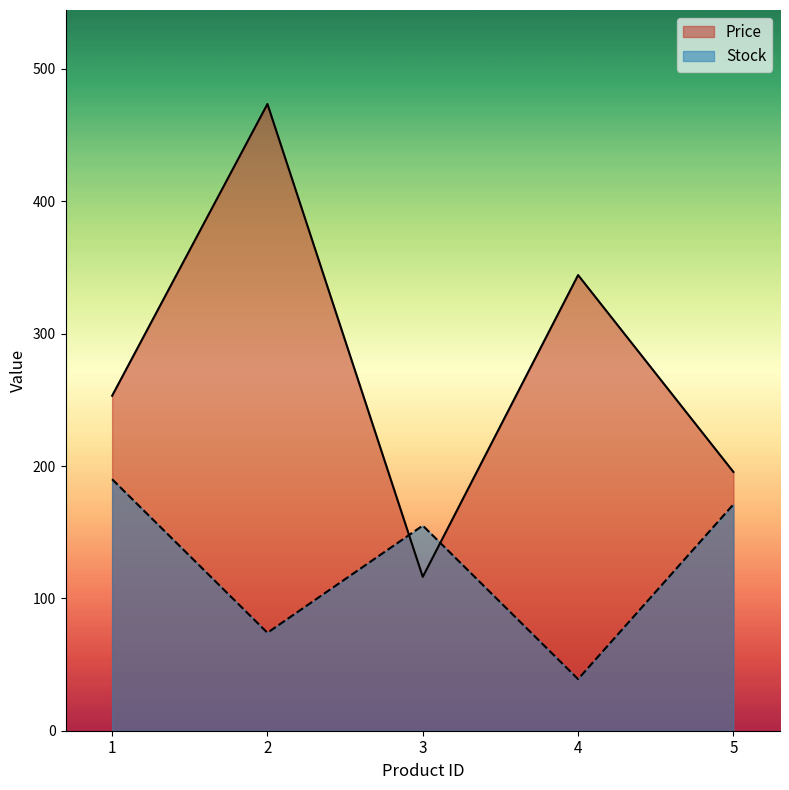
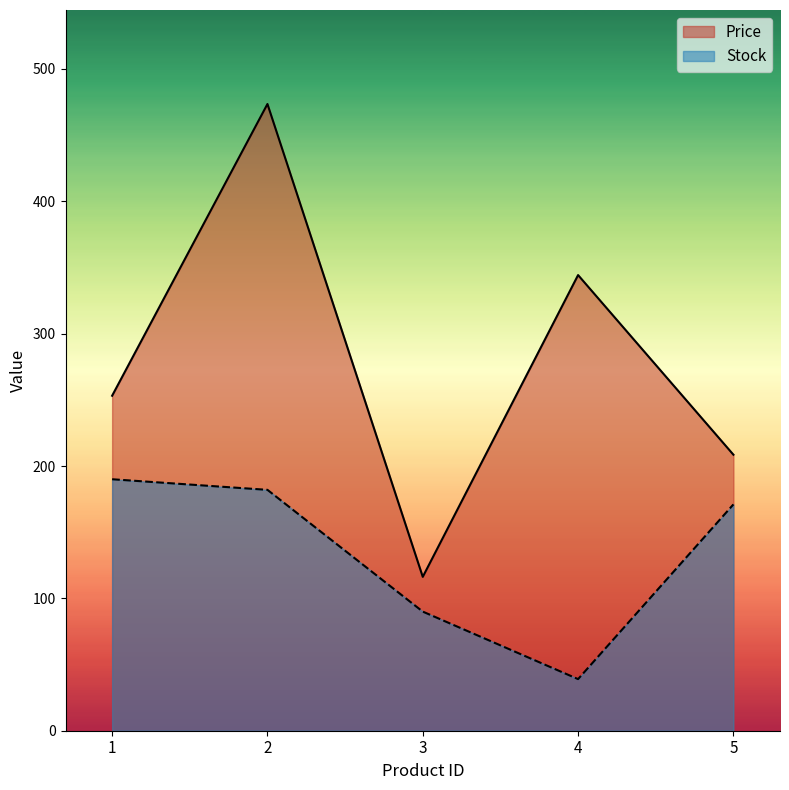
Stock, 2: 74 -> 182
Stock, 3: 155 -> 90
Price, 5: 196 -> 209
